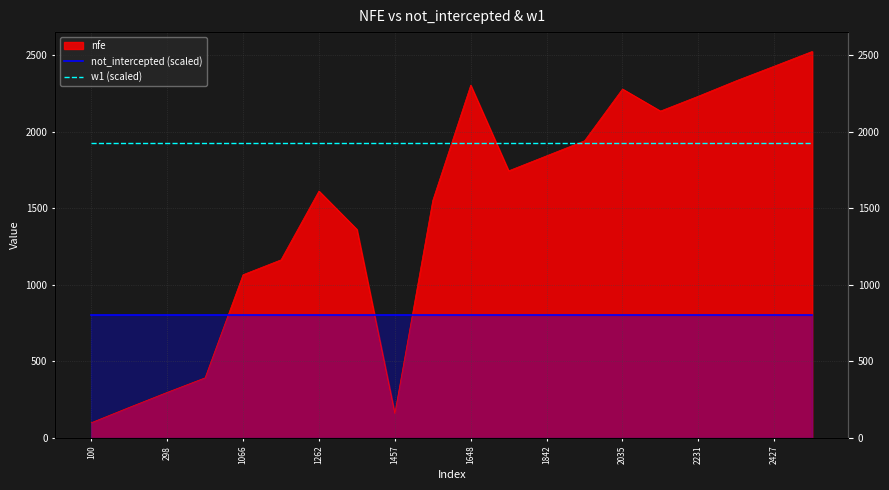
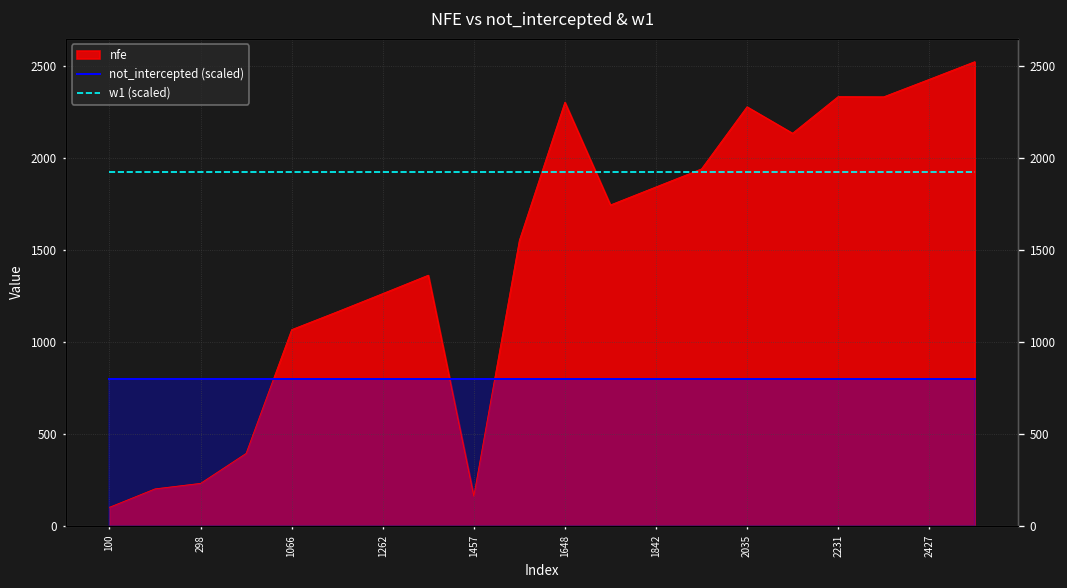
nfe, 298: 300 -> 230
nfe, 1262: 1610 -> 1260
nfe, 2231: 2230 -> 2330
